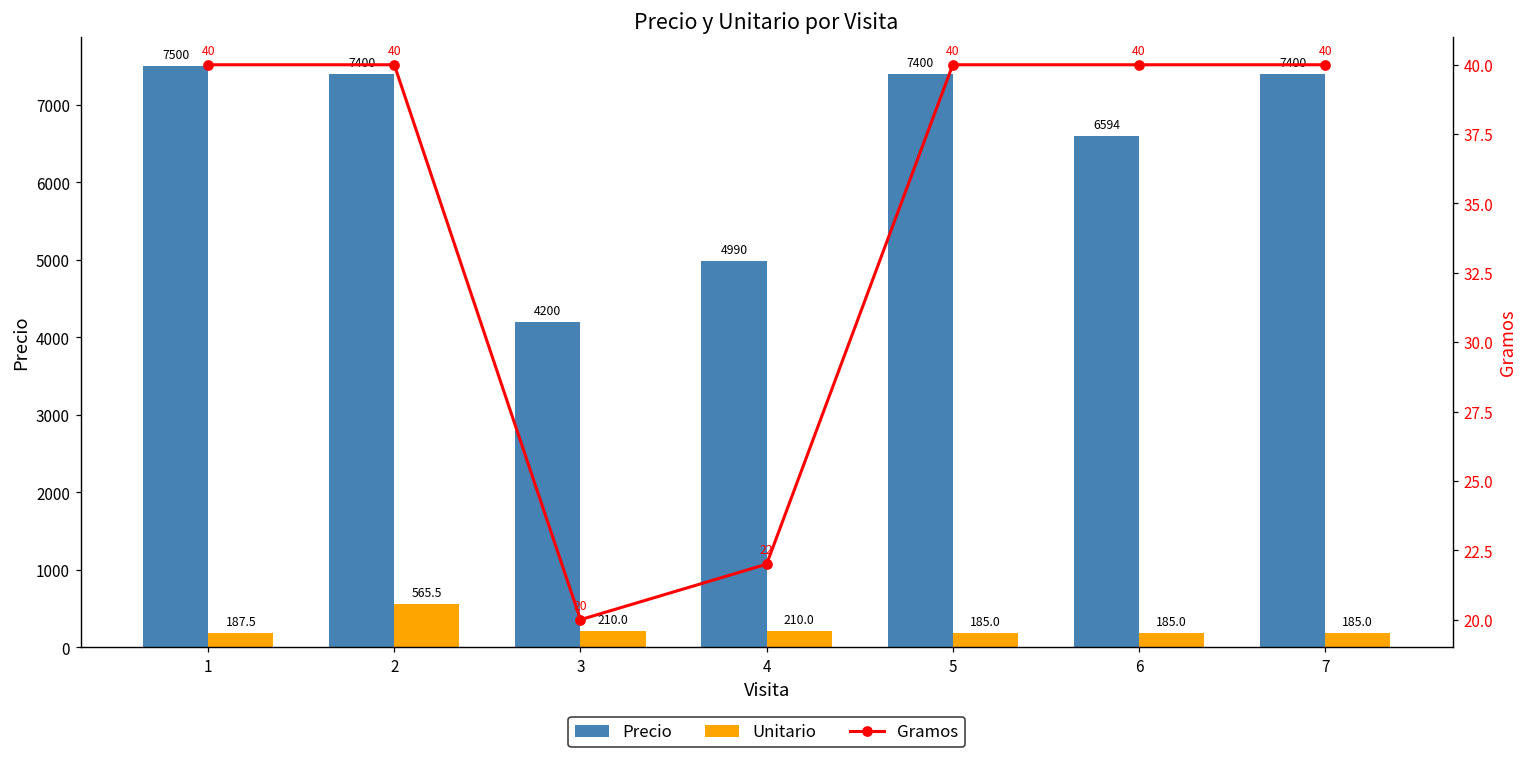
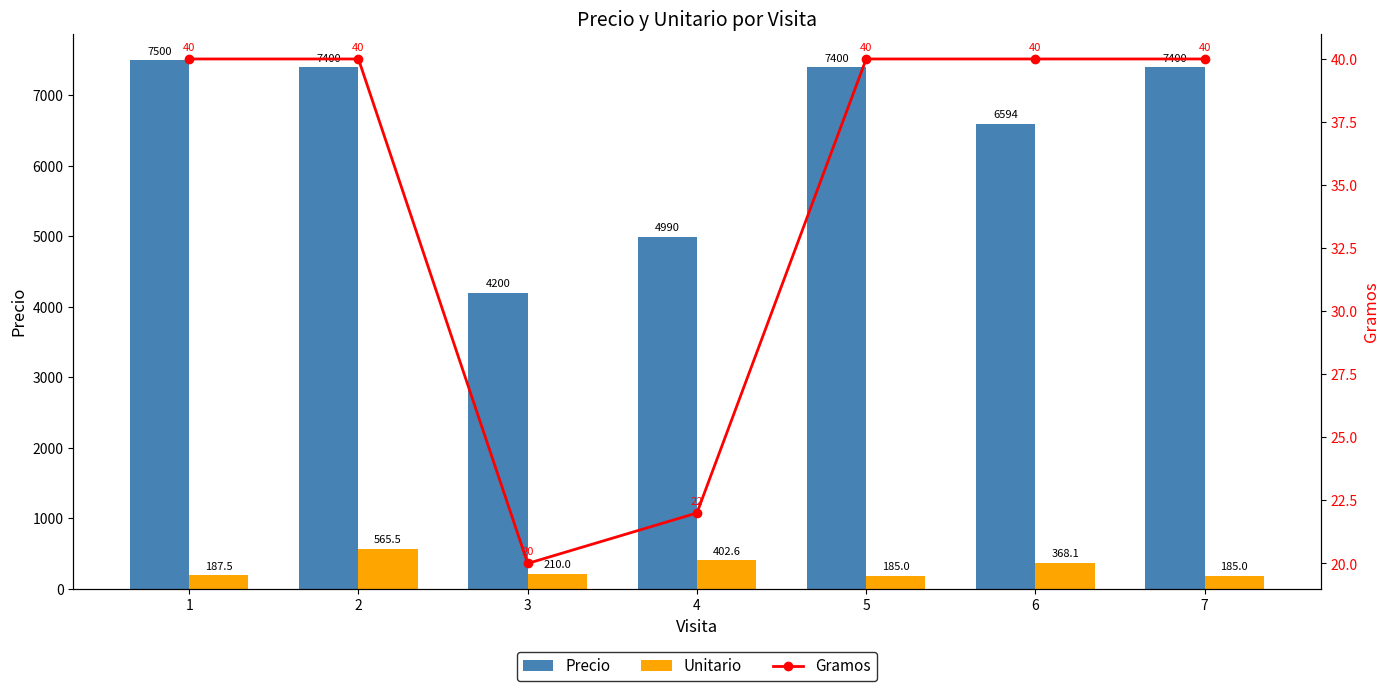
Unitario, 4: 210.0 -> 402.6
Unitario, 6: 185.0 -> 368.1
